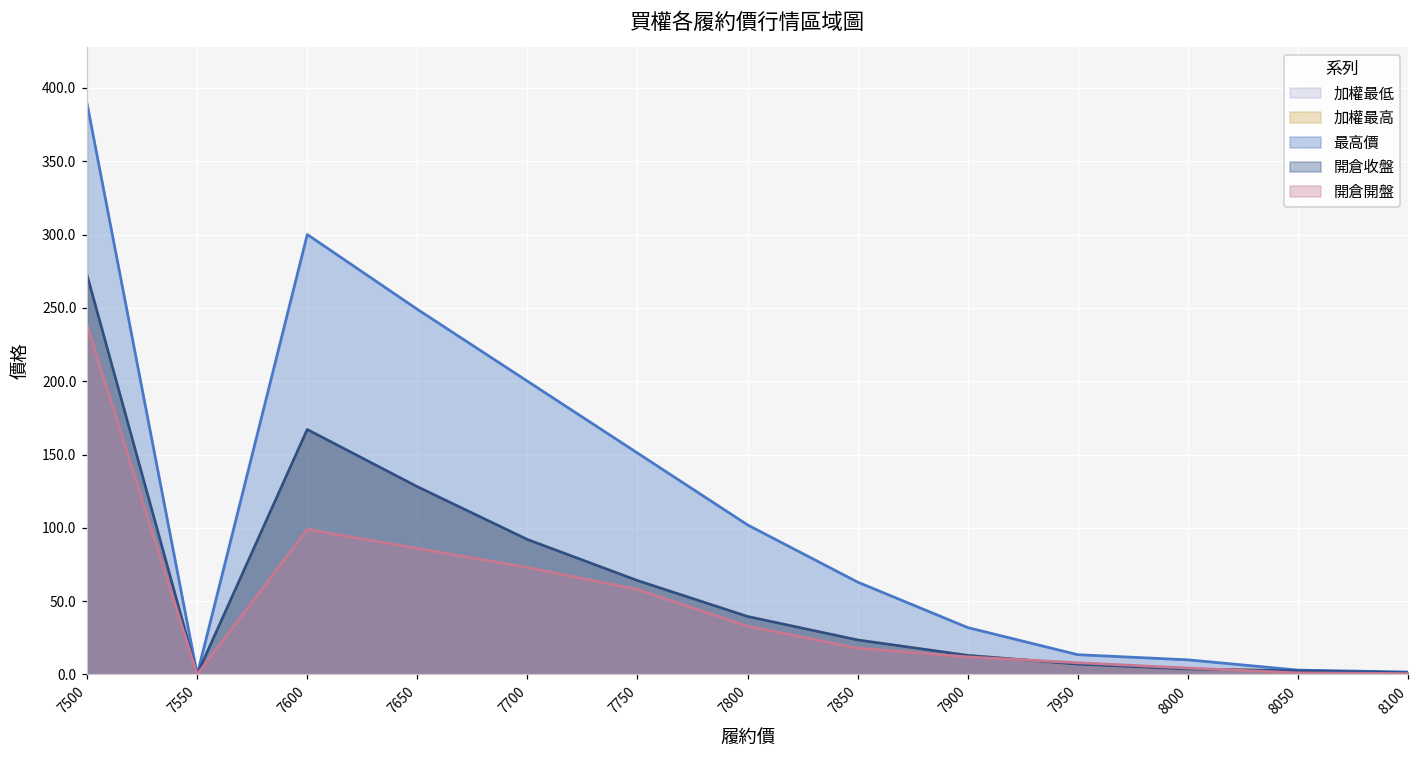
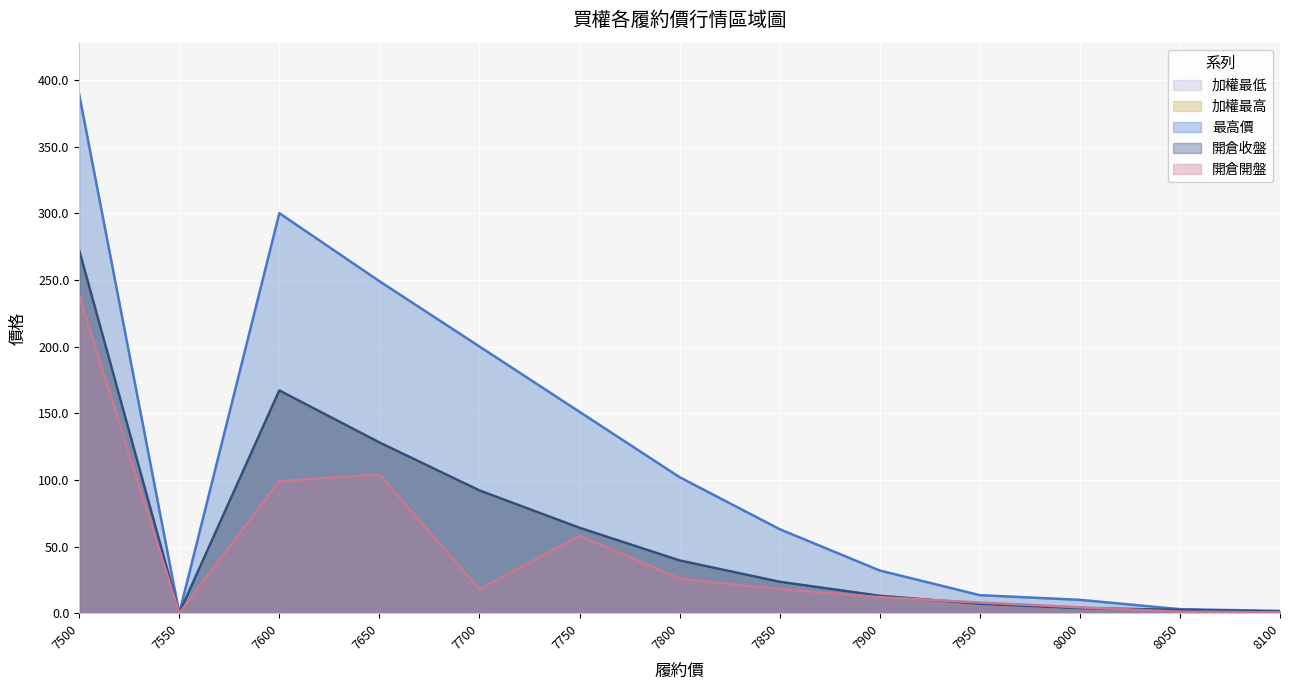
開倉開盤, 7650: 86 -> 104
開倉開盤, 7700: 73 -> 18
開倉開盤, 7800: 33 -> 26
